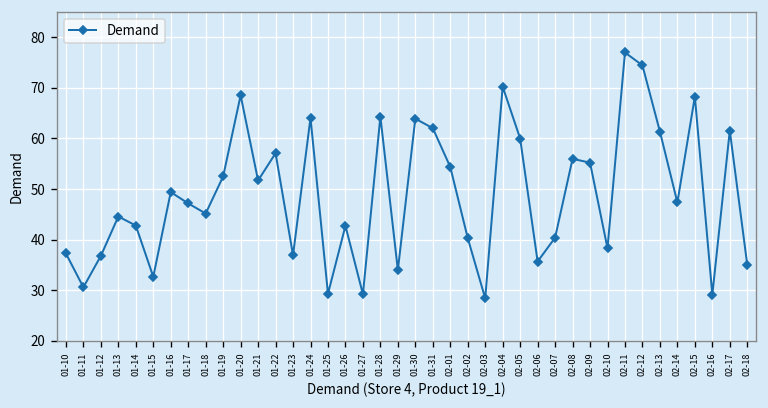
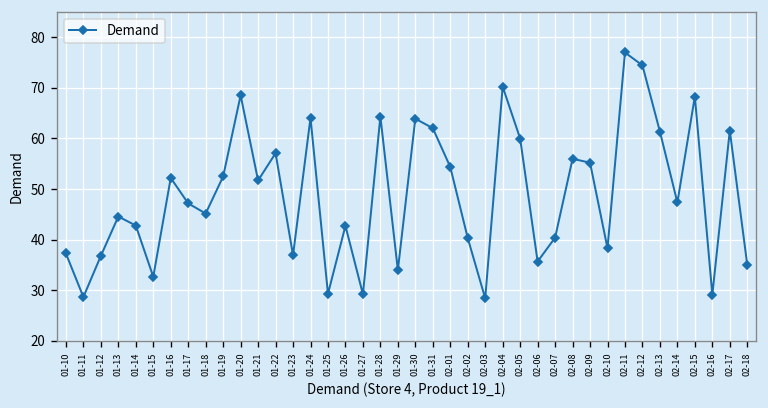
01-11: 31 -> 29
01-16: 49 -> 52
